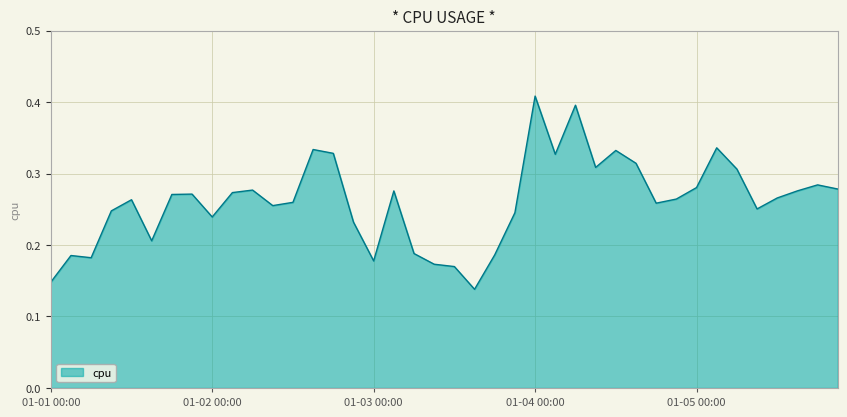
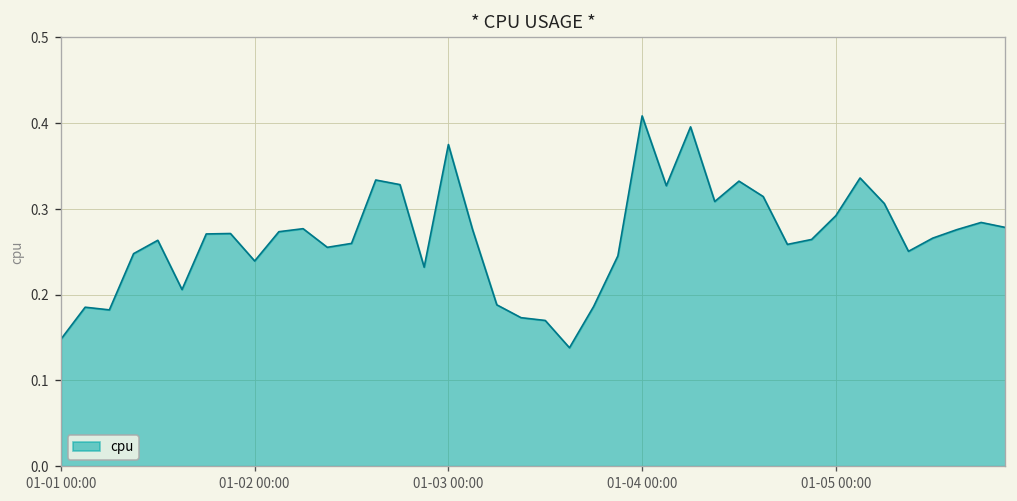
01-03 00:00: 0.18 -> 0.37
01-05 00:00: 0.28 -> 0.29
